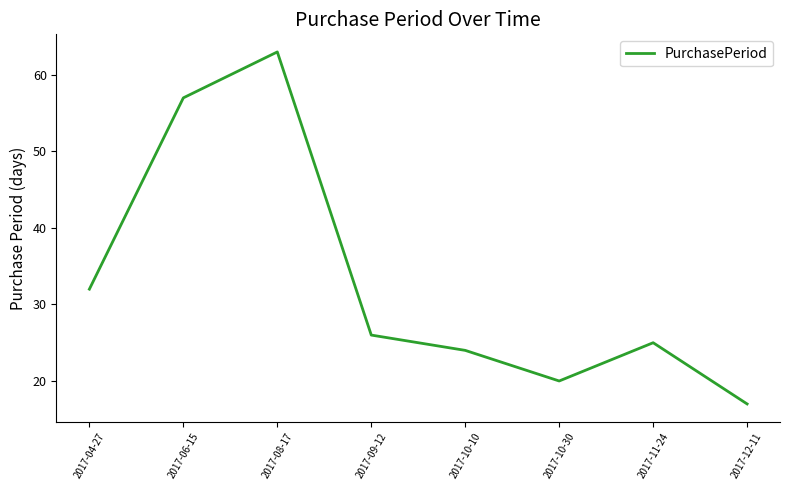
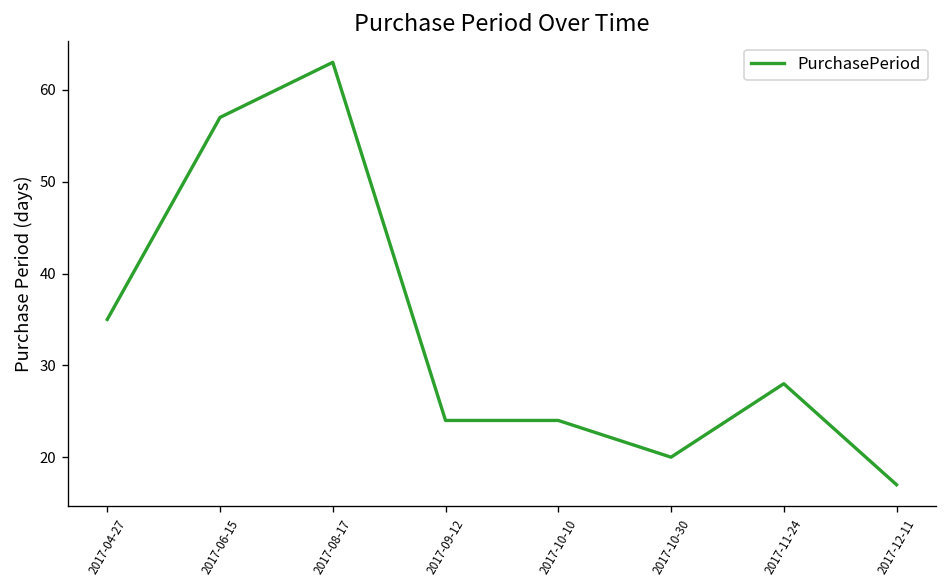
2017-04-27: 32 -> 35
2017-09-12: 26 -> 24
2017-11-24: 25 -> 28
